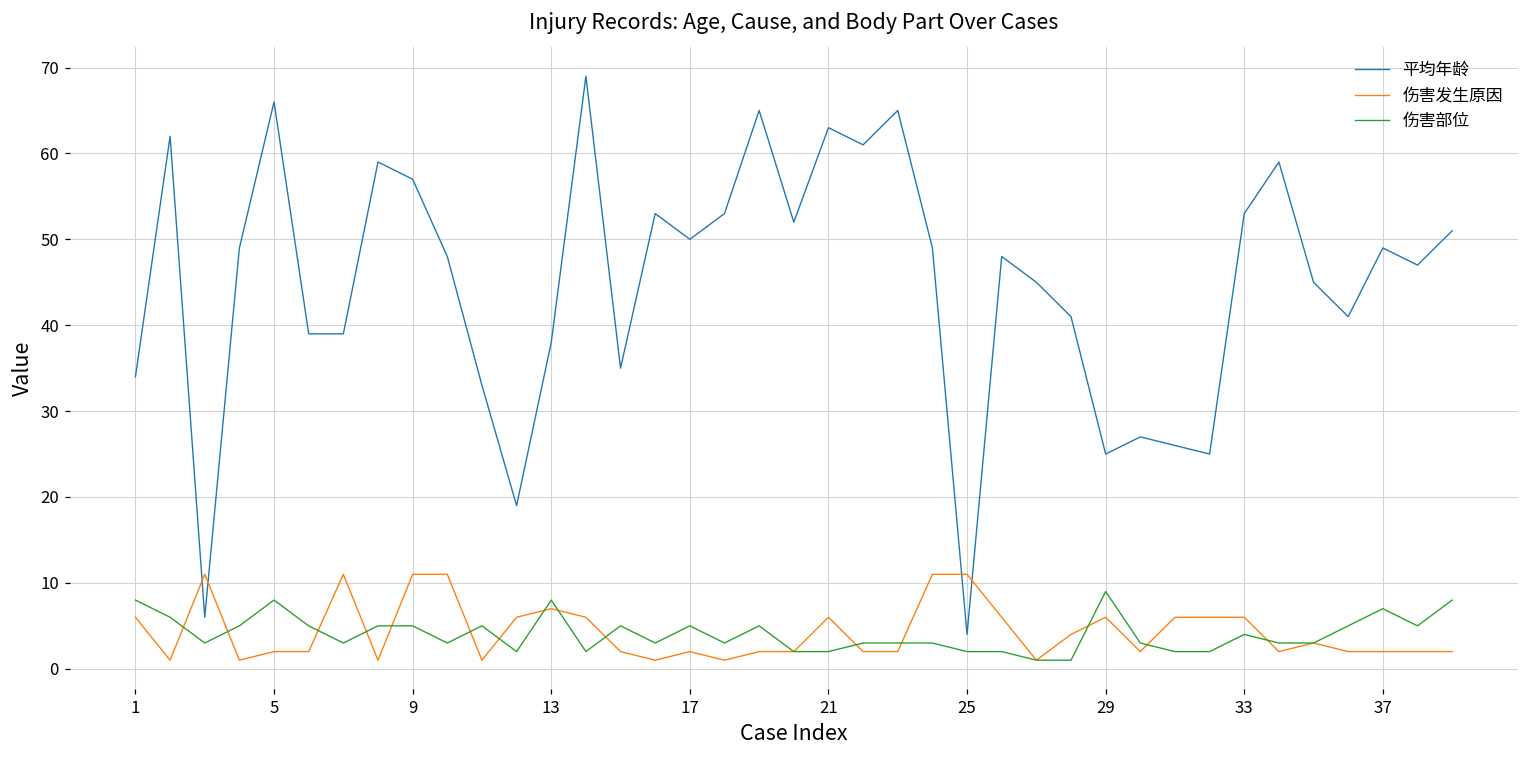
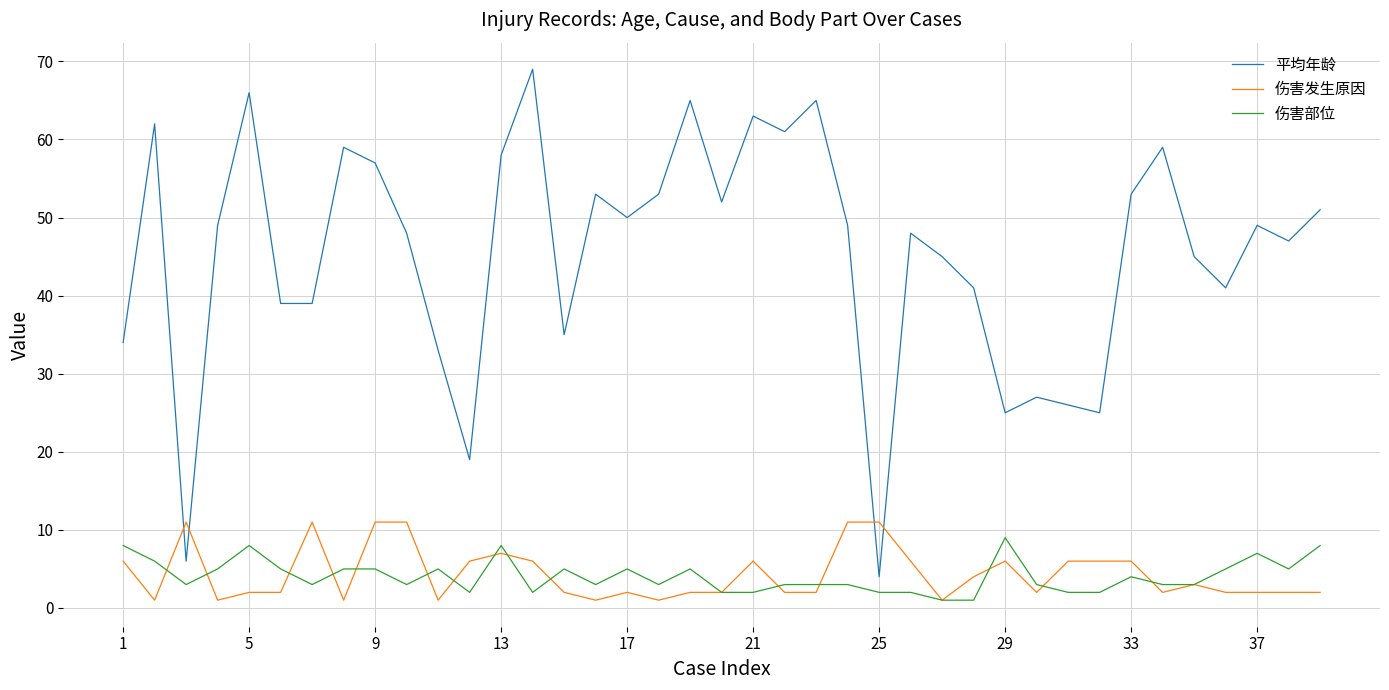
平均年龄, 13: 38 -> 58
